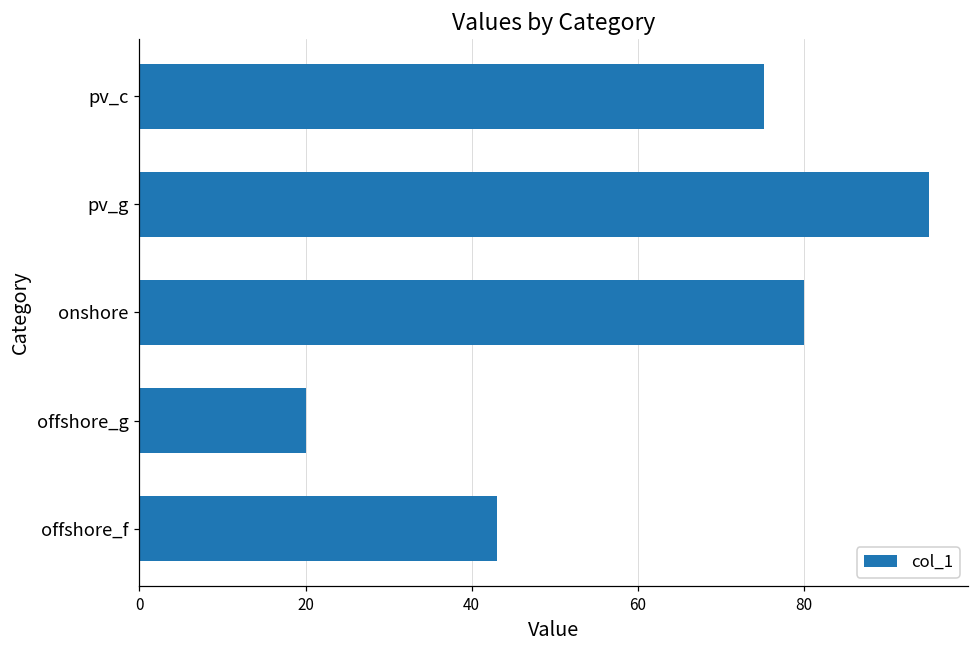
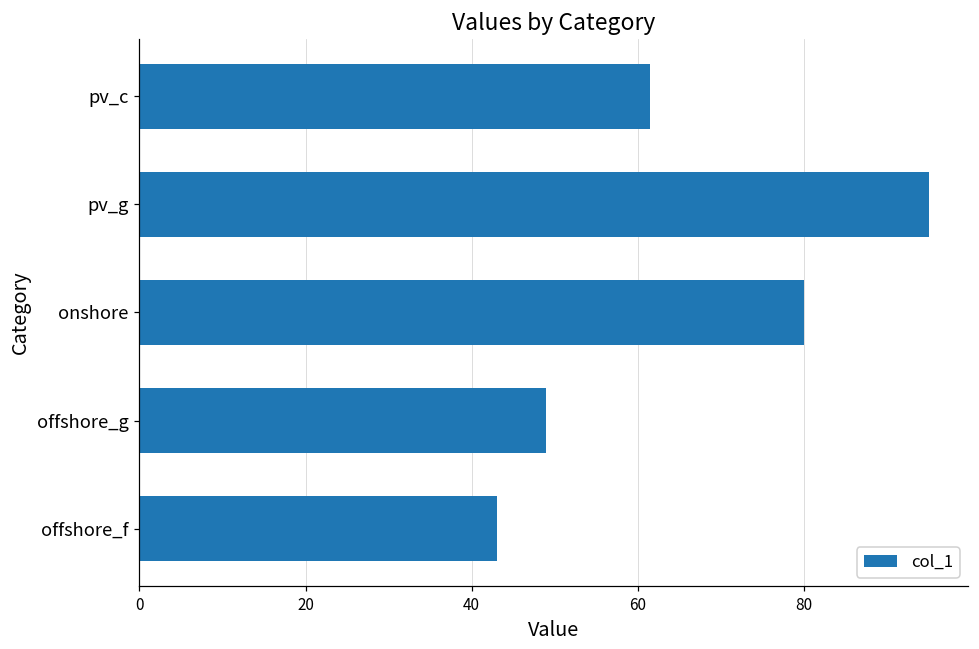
pv_c: 75 -> 62
offshore_g: 20 -> 49
